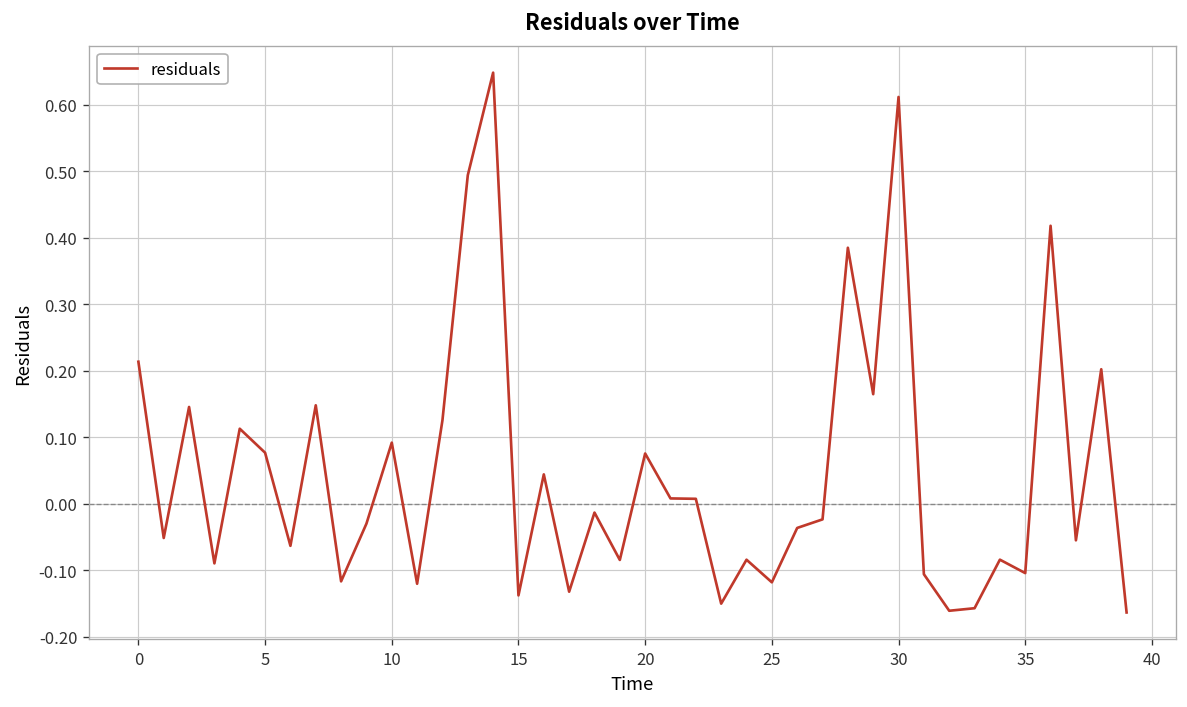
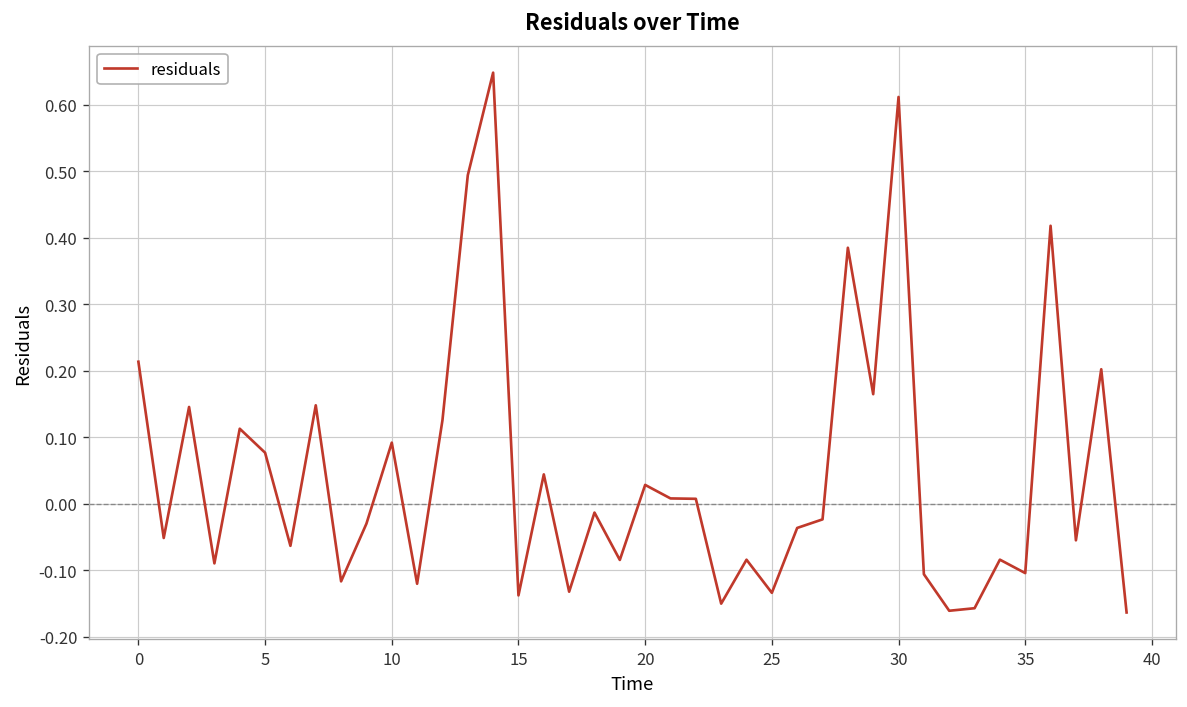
20: 0.08 -> 0.03
25: -0.12 -> -0.13
